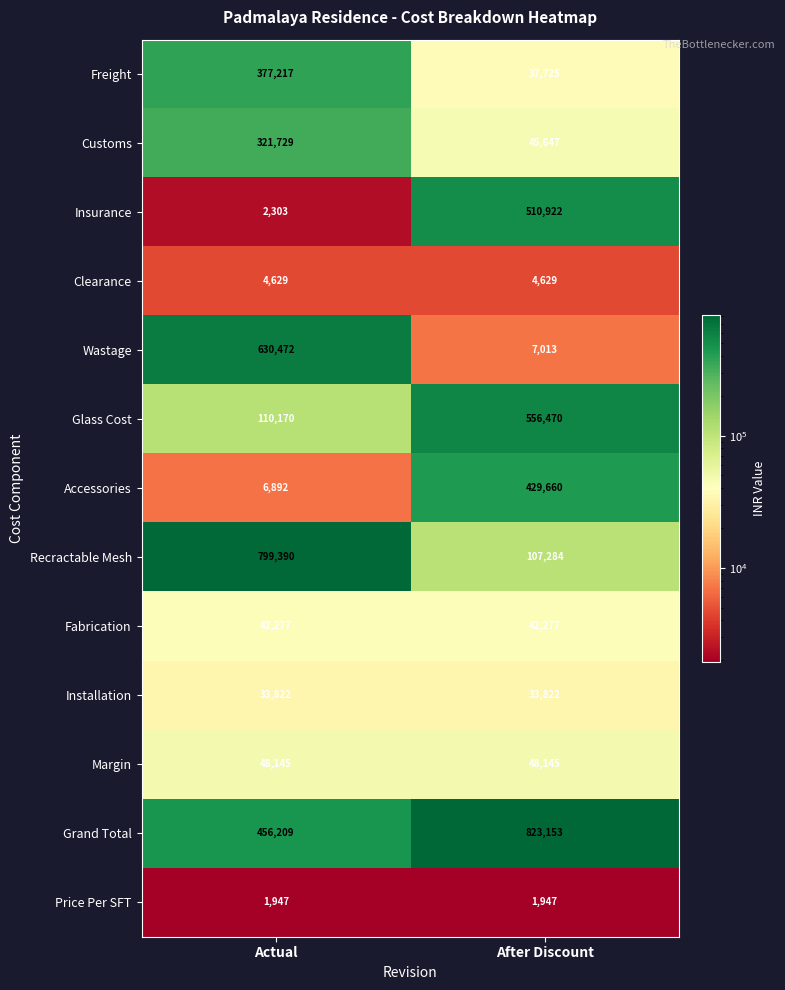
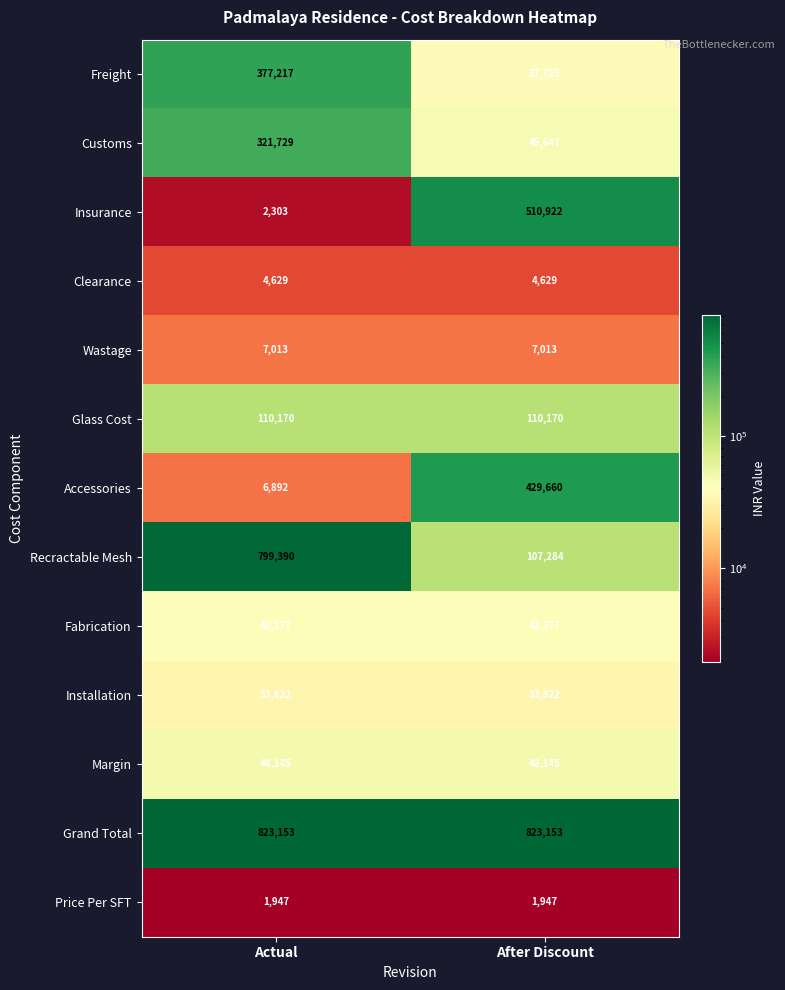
Wastage, Actual: 630,472 -> 7,013
Glass Cost, After Discount: 556,470 -> 110,170
Grand Total, Actual: 456,209 -> 823,153
